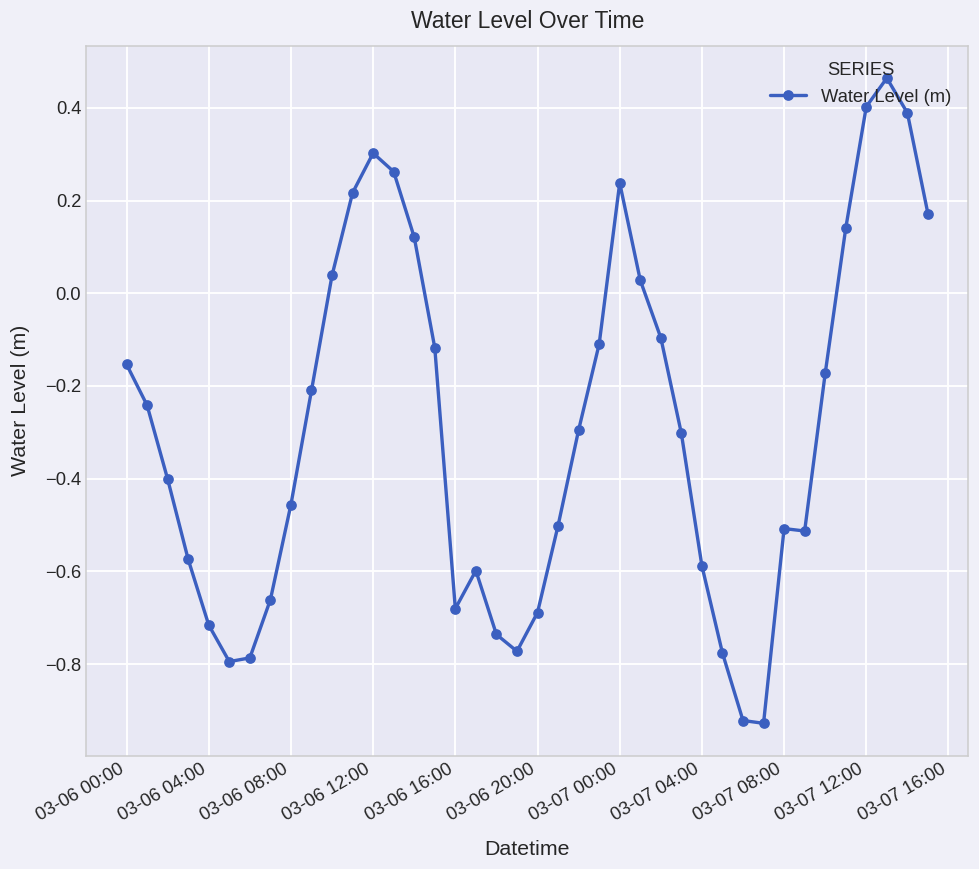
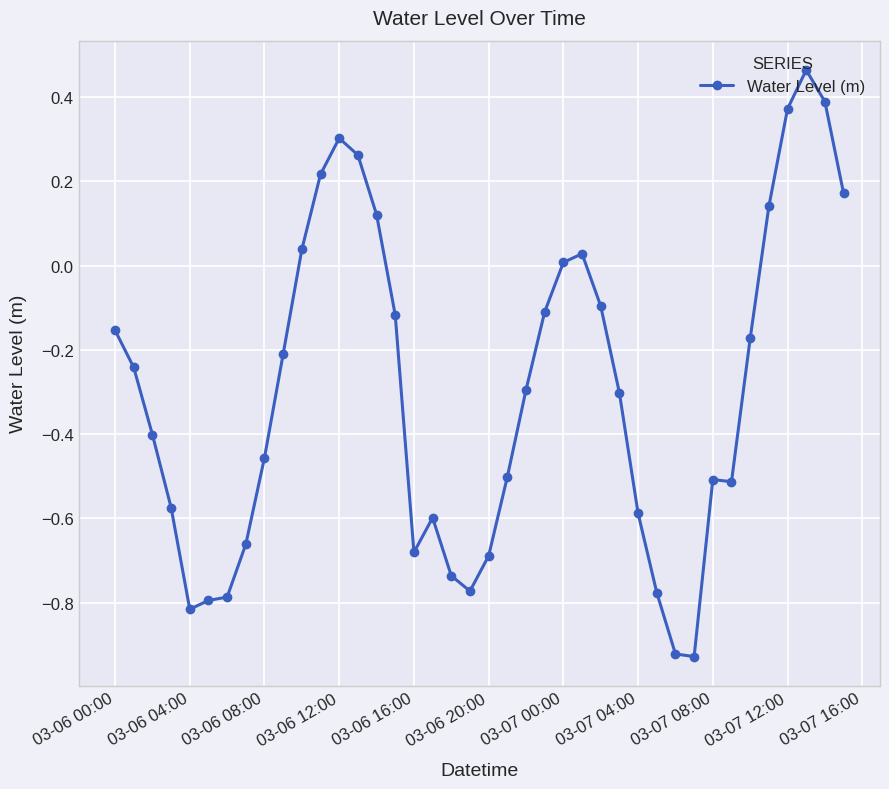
03-06 04:00: -0.72 -> -0.82
03-07 00:00: 0.24 -> 0.01
03-07 12:00: 0.40 -> 0.37
